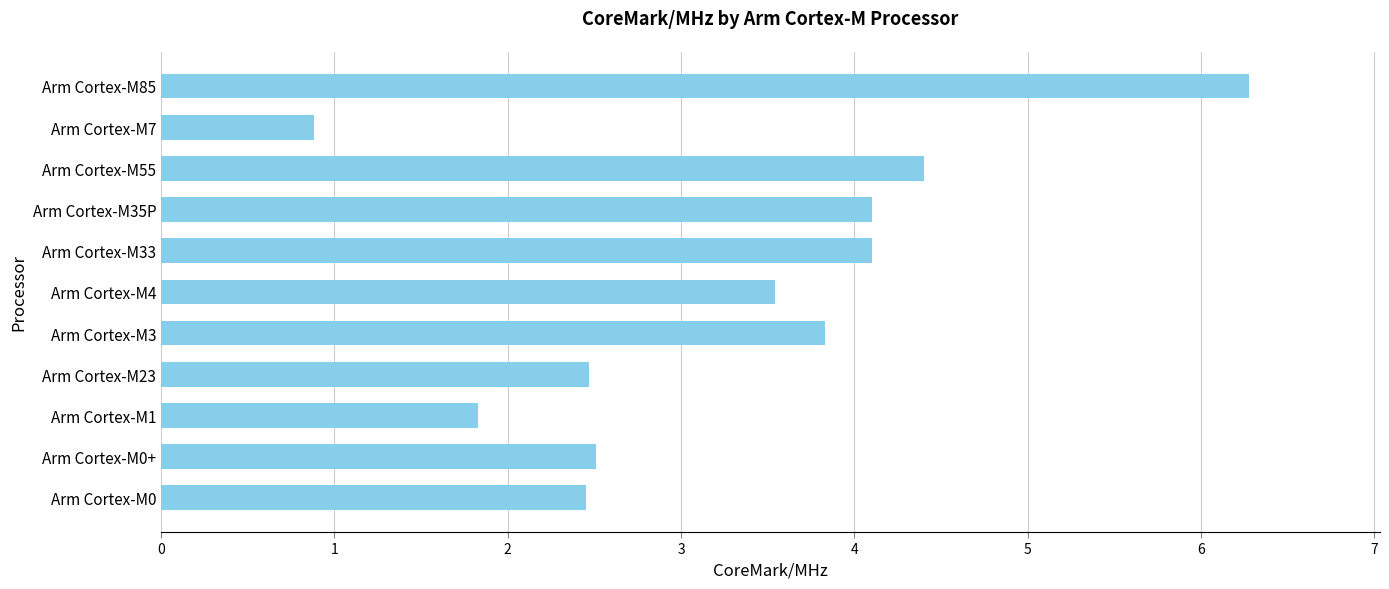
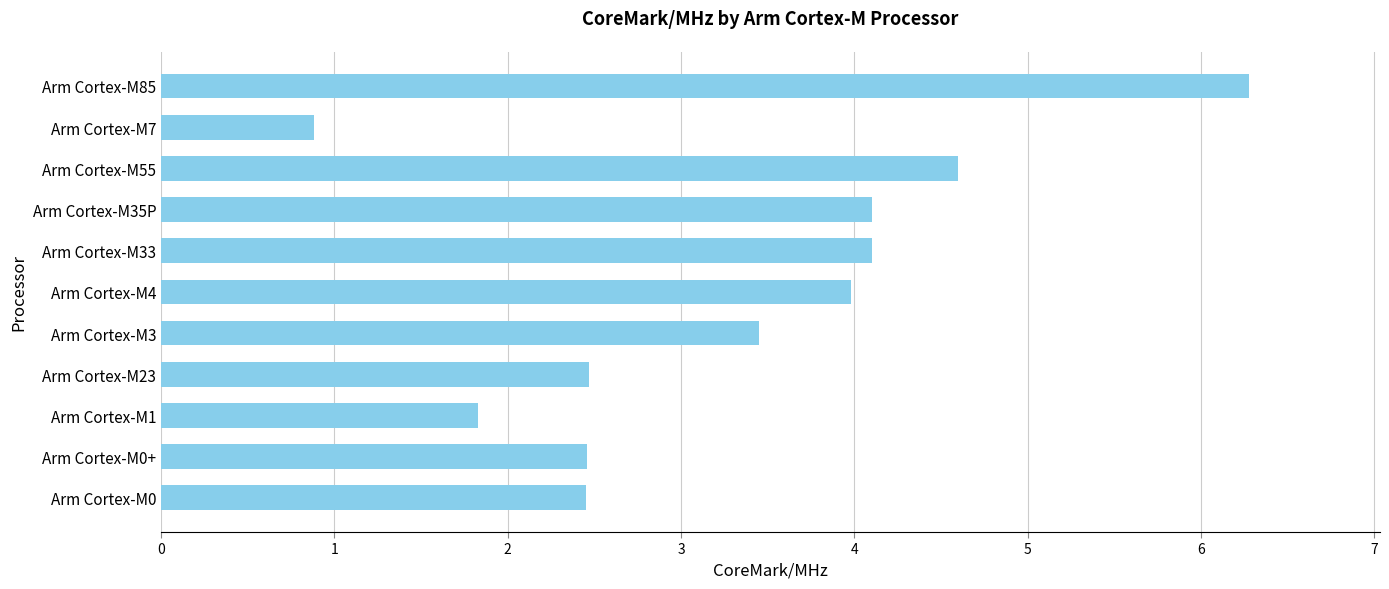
Arm Cortex-M55: 4.4 -> 4.6
Arm Cortex-M4: 3.54 -> 3.98
Arm Cortex-M3: 3.83 -> 3.45
Arm Cortex-M0+: 2.51 -> 2.46
